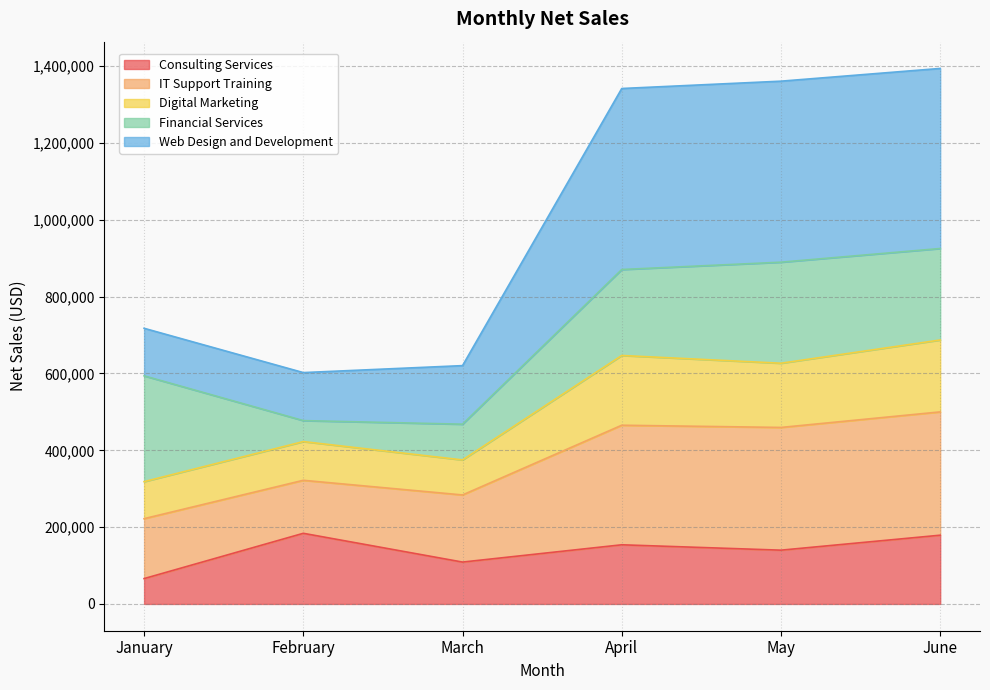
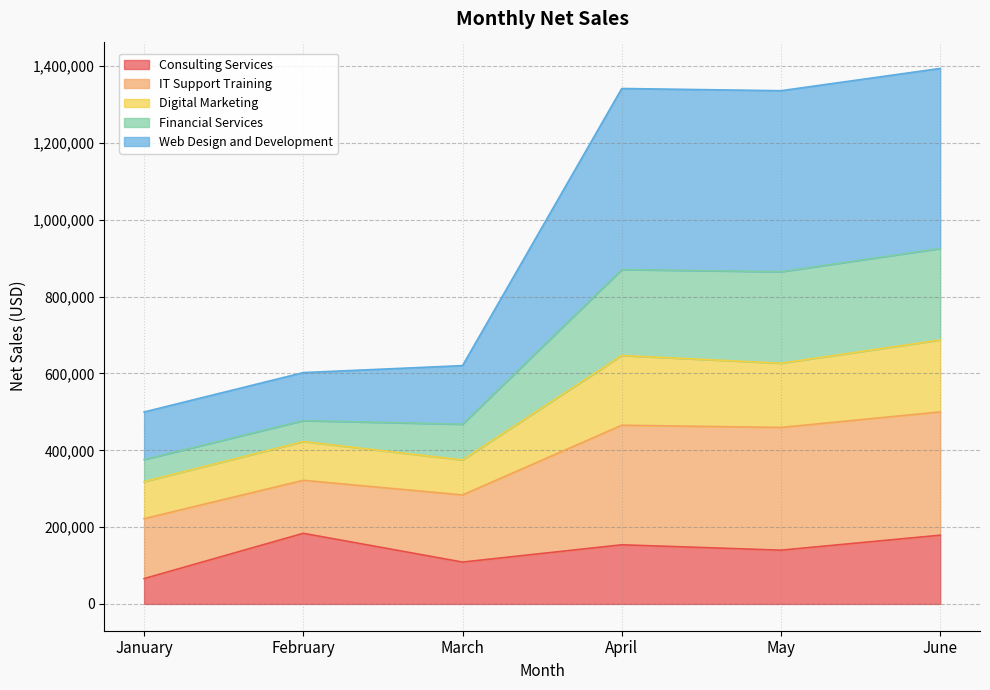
Financial Services, January: 280,000 -> 60,000
Financial Services, May: 260,000 -> 240,000
